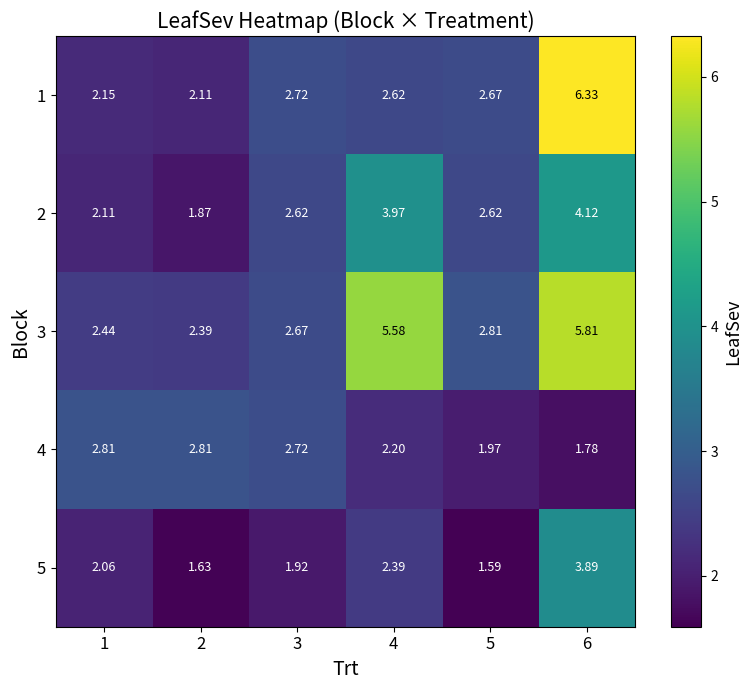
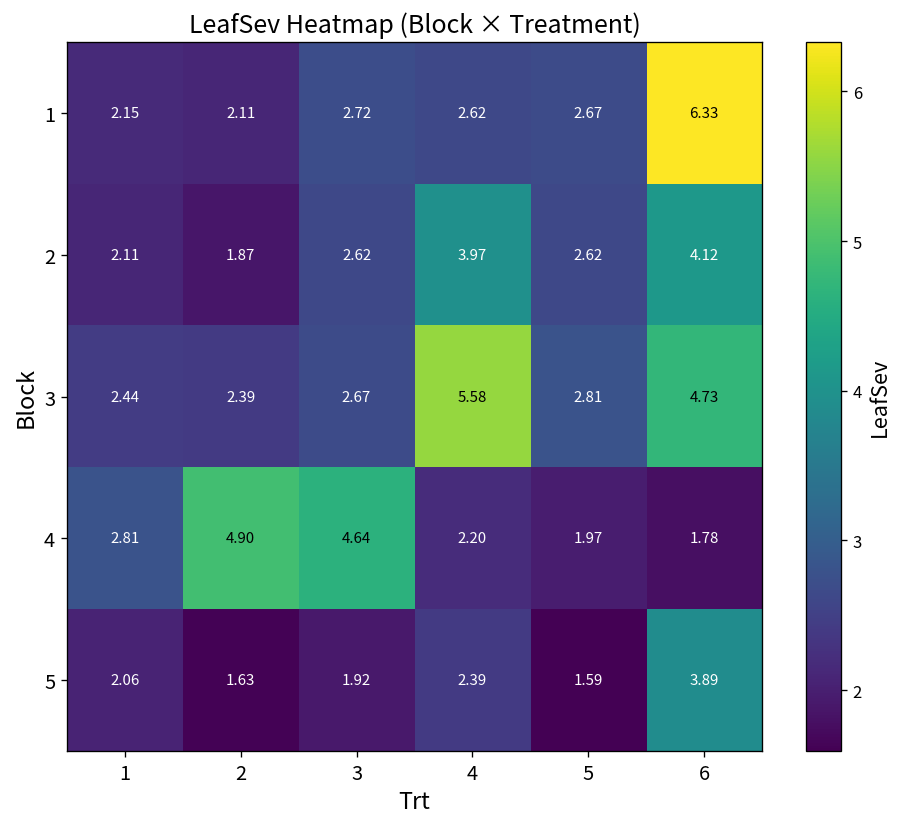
3, 6: 5.81 -> 4.73
4, 2: 2.81 -> 4.90
4, 3: 2.72 -> 4.64
